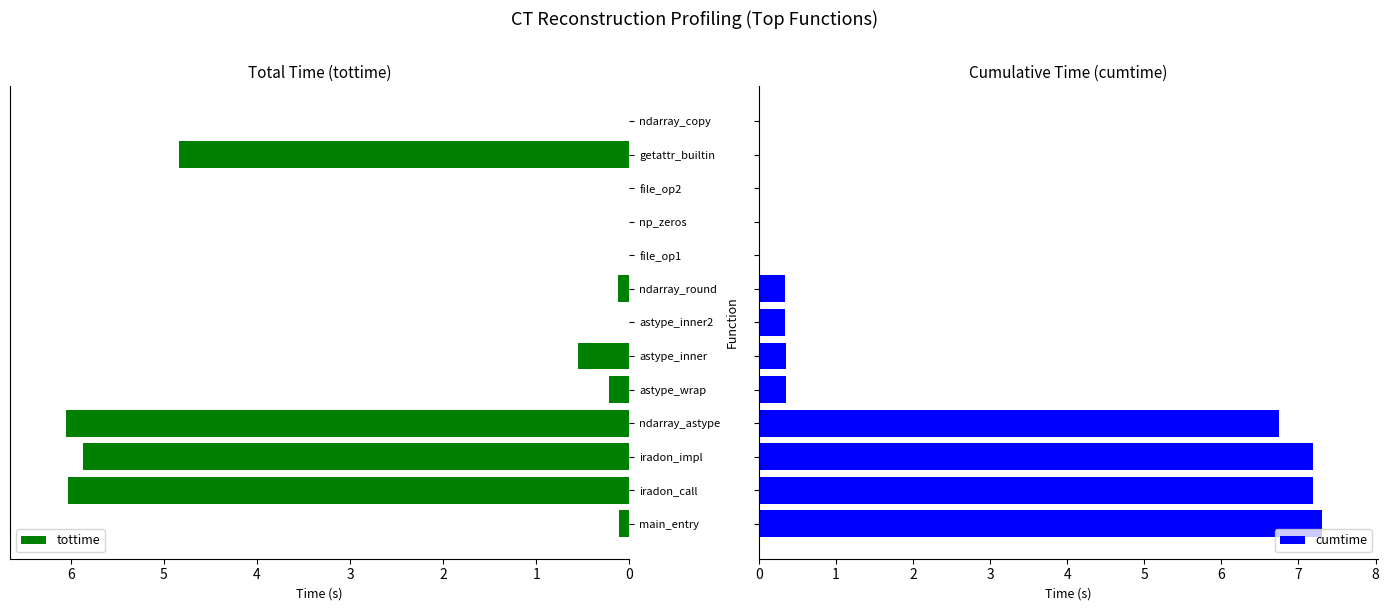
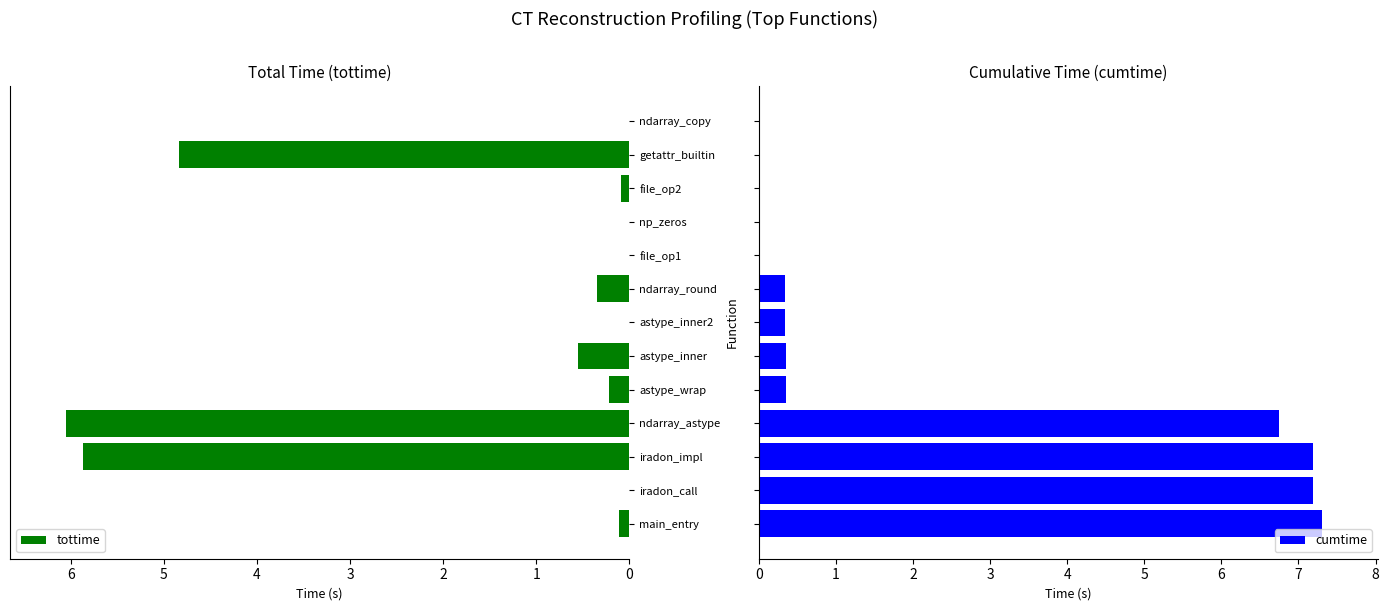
Total Time (tottime), file_op2: 0.0 -> 0.1
Total Time (tottime), ndarray_round: 0.1 -> 0.3
Total Time (tottime), iradon_call: 6.0 -> 0.0
